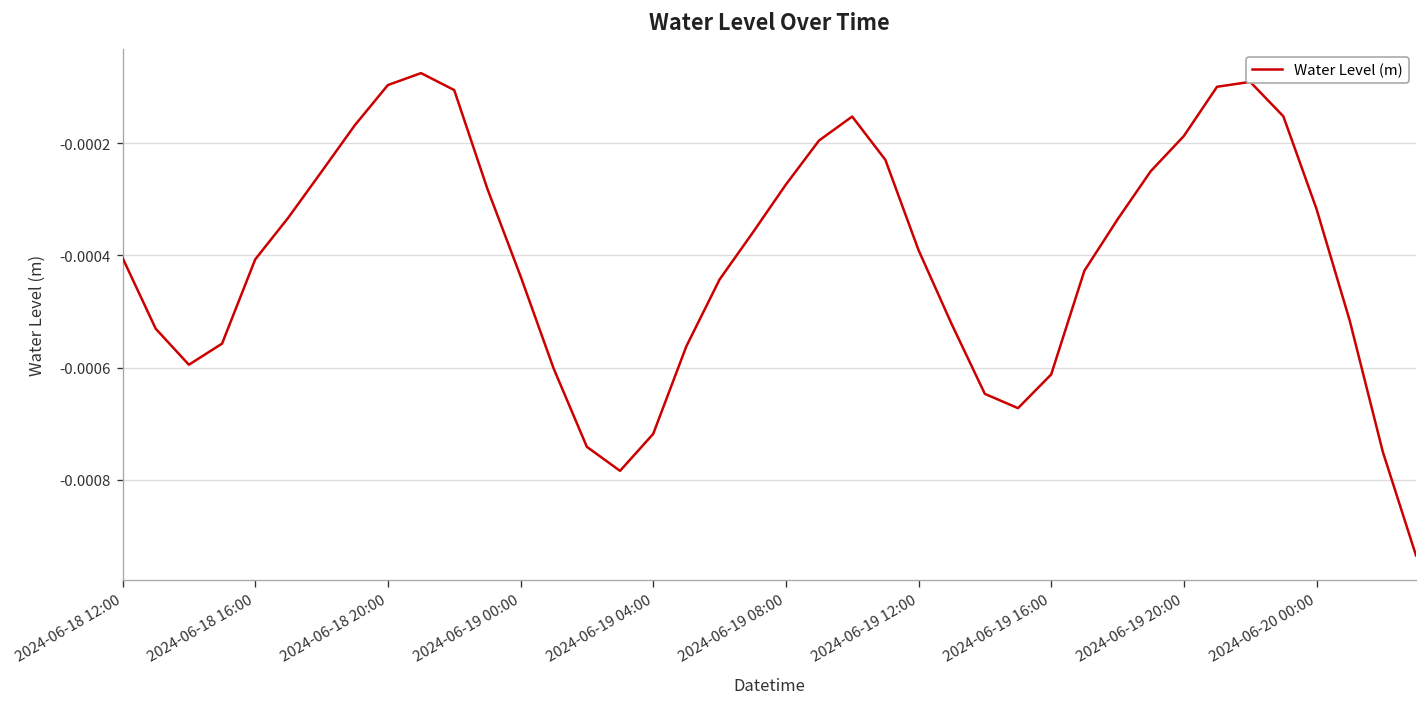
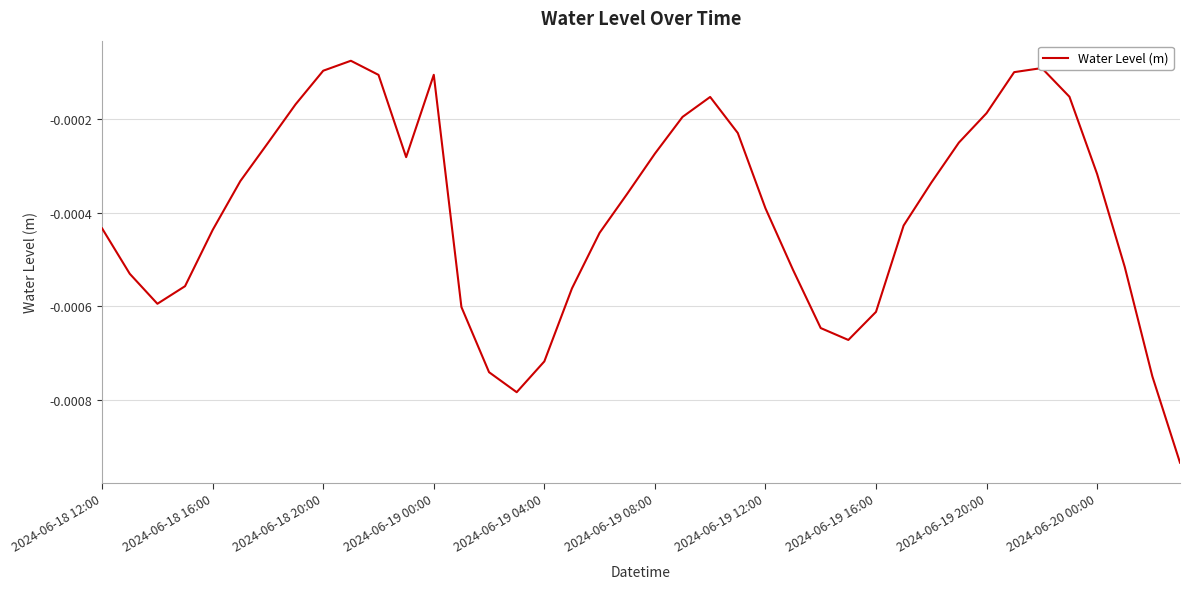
2024-06-18 12:00: -0.00040 -> -0.00043
2024-06-18 16:00: -0.00041 -> -0.00044
2024-06-19 00:00: -0.00044 -> -0.00011
